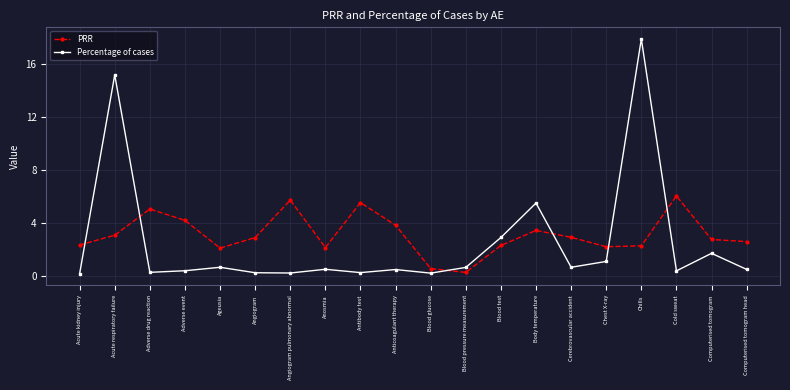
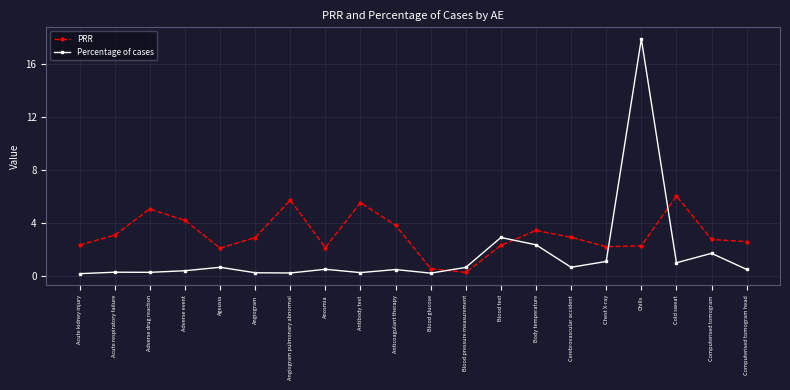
Percentage of cases, Acute respiratory failure: 15.2 -> 0.3
Percentage of cases, Body temperature: 5.5 -> 2.4
Percentage of cases, Cold sweat: 0.4 -> 1.0
